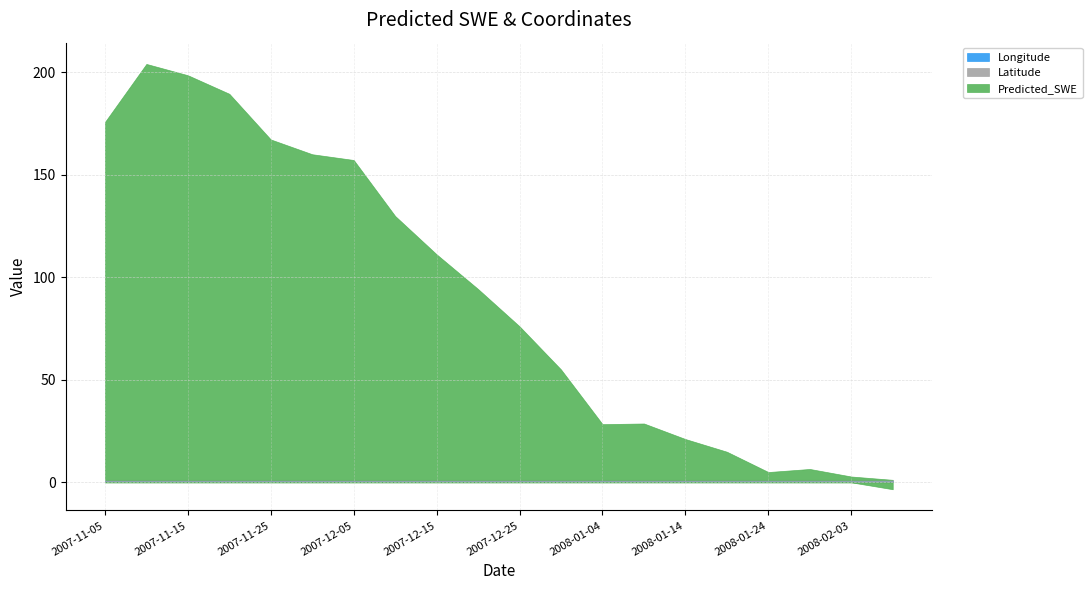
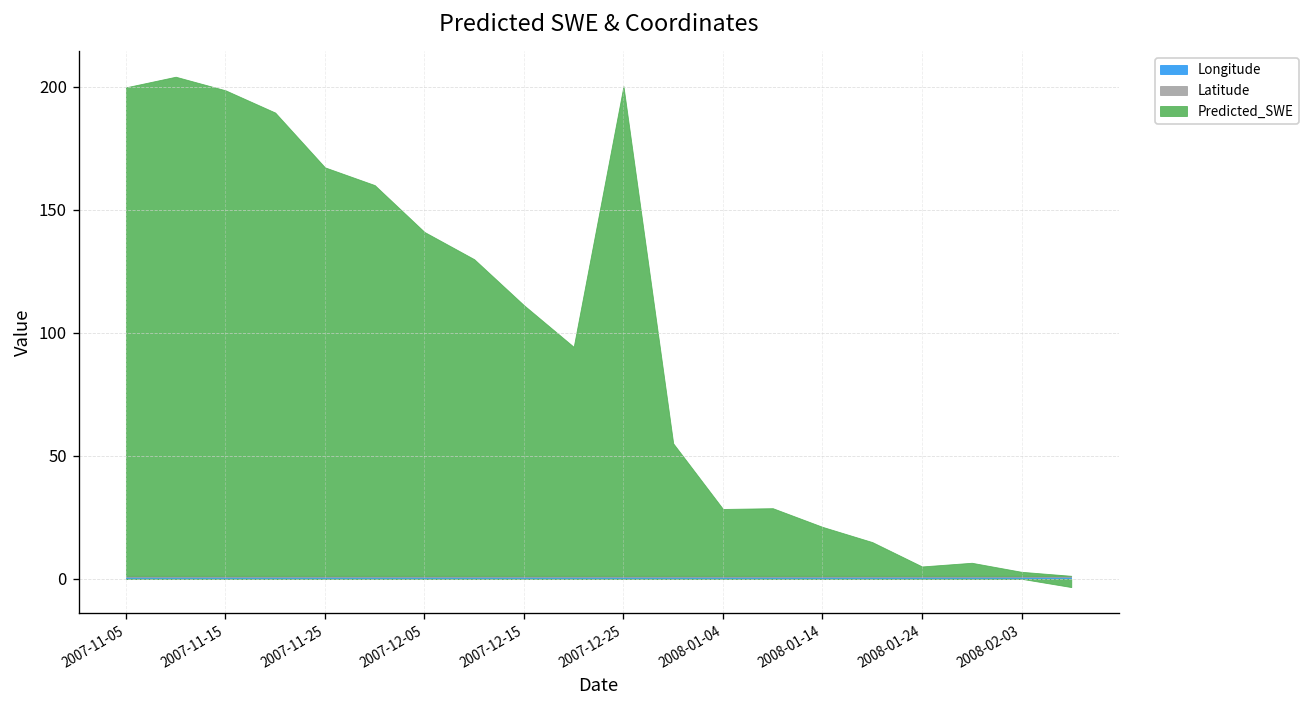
Predicted_SWE, 2007-11-05: 174 -> 198
Predicted_SWE, 2007-12-05: 156 -> 140
Predicted_SWE, 2007-12-25: 75 -> 199
